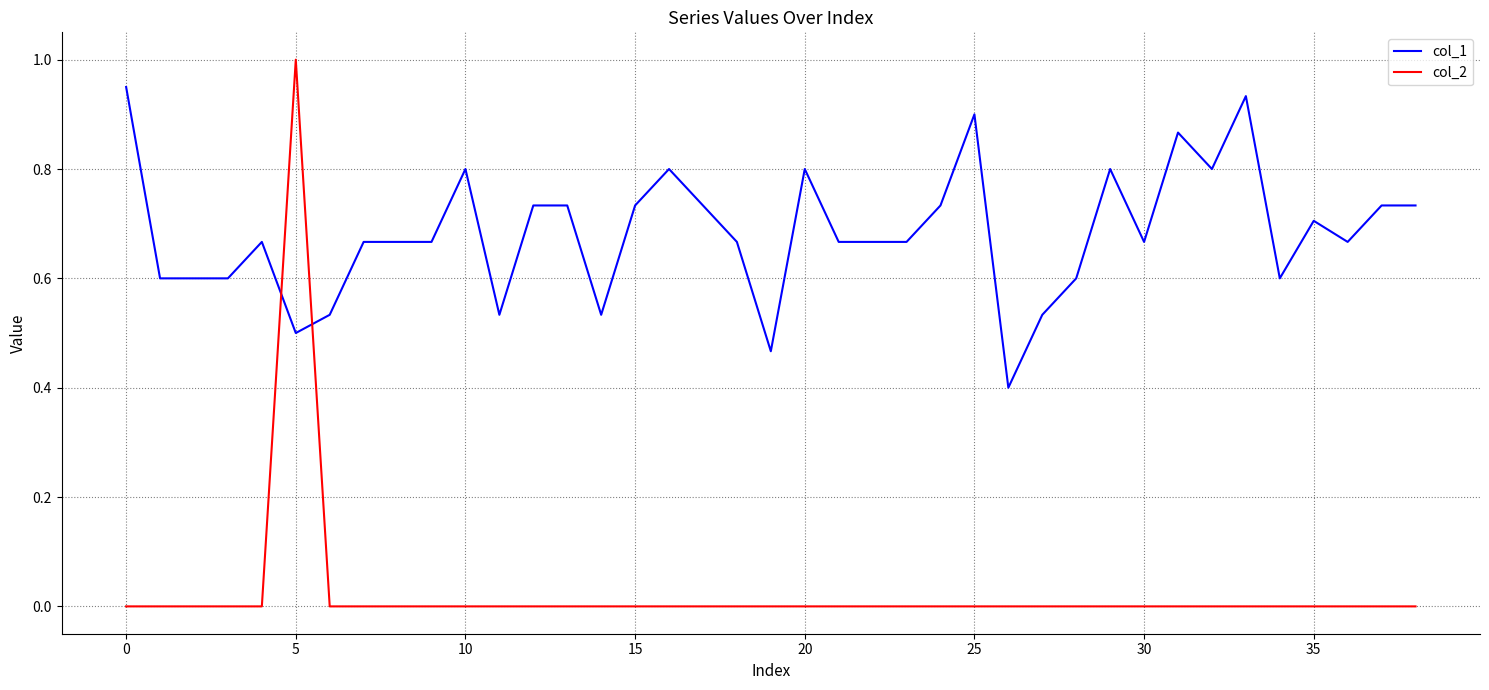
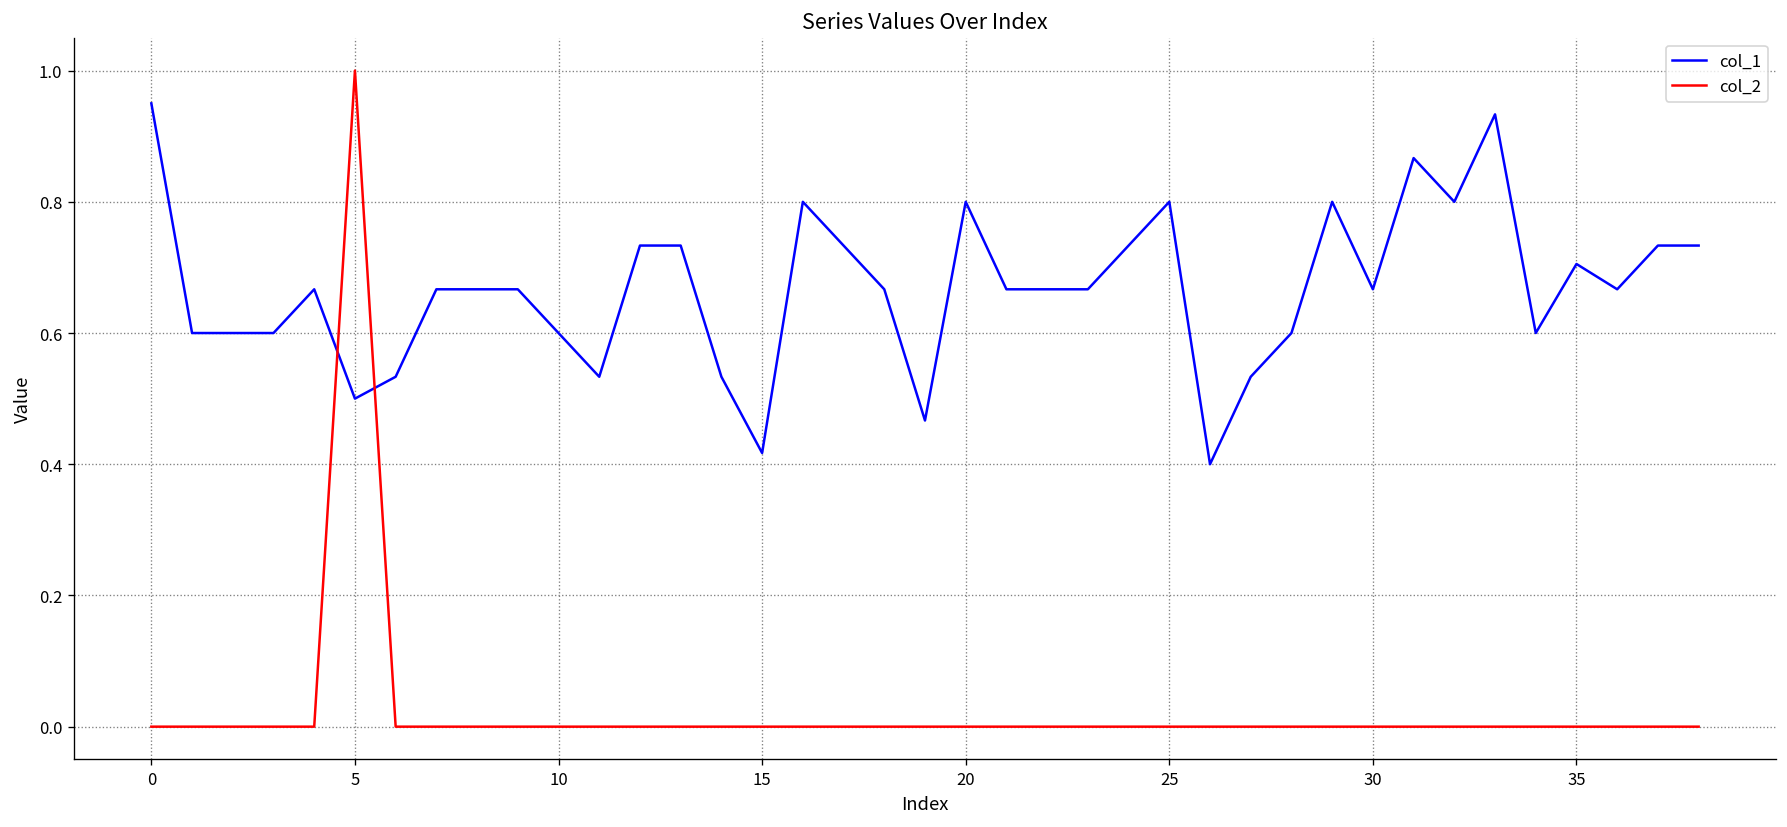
col_1, 10: 0.8 -> 0.6
col_1, 15: 0.73 -> 0.42
col_1, 25: 0.9 -> 0.8
